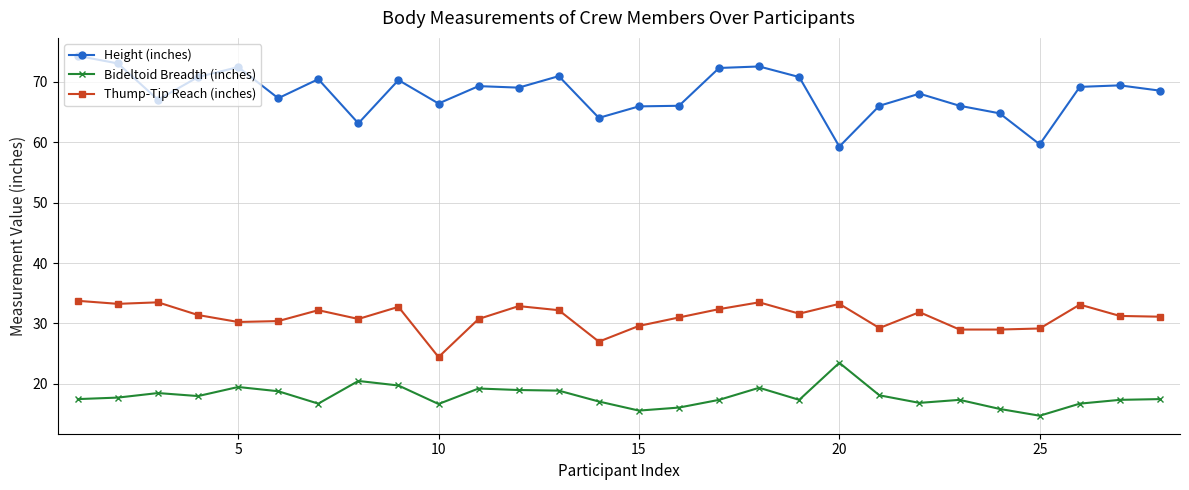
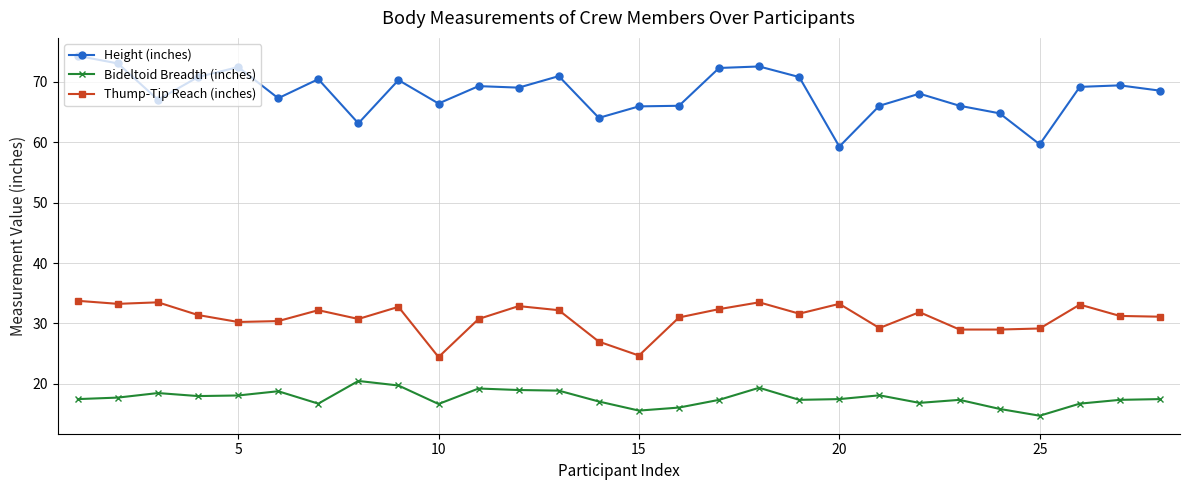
Bideltoid Breadth (inches), 5: 20 -> 18
Thump-Tip Reach (inches), 15: 30 -> 25
Bideltoid Breadth (inches), 20: 24 -> 18
